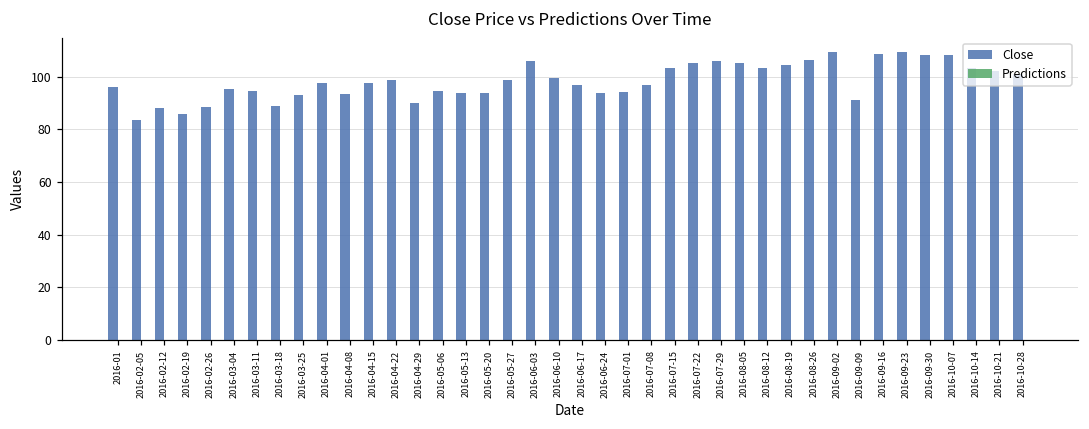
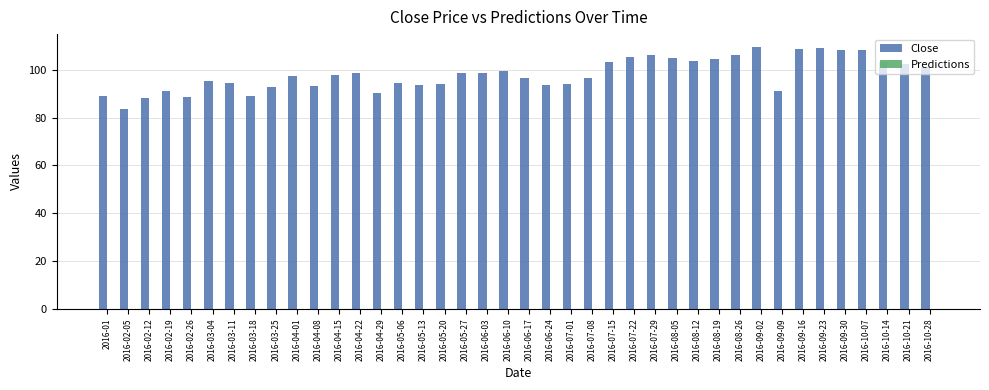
Close, 2016-01: 96 -> 89
Close, 2016-02-19: 86 -> 91
Close, 2016-06-03: 106 -> 99
